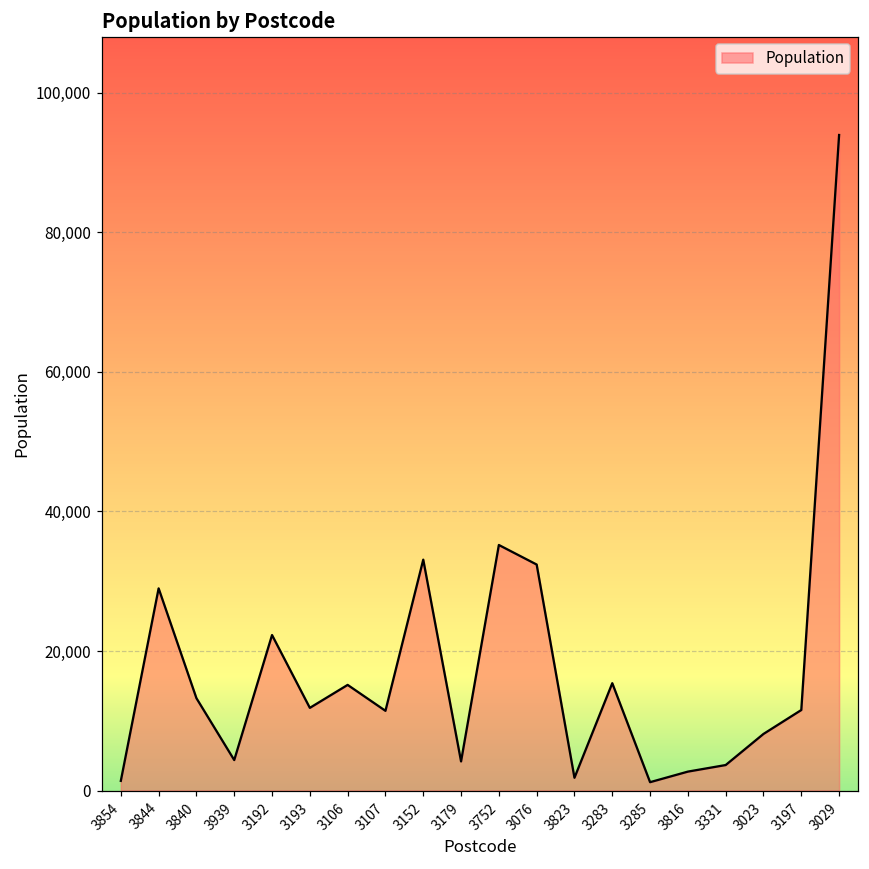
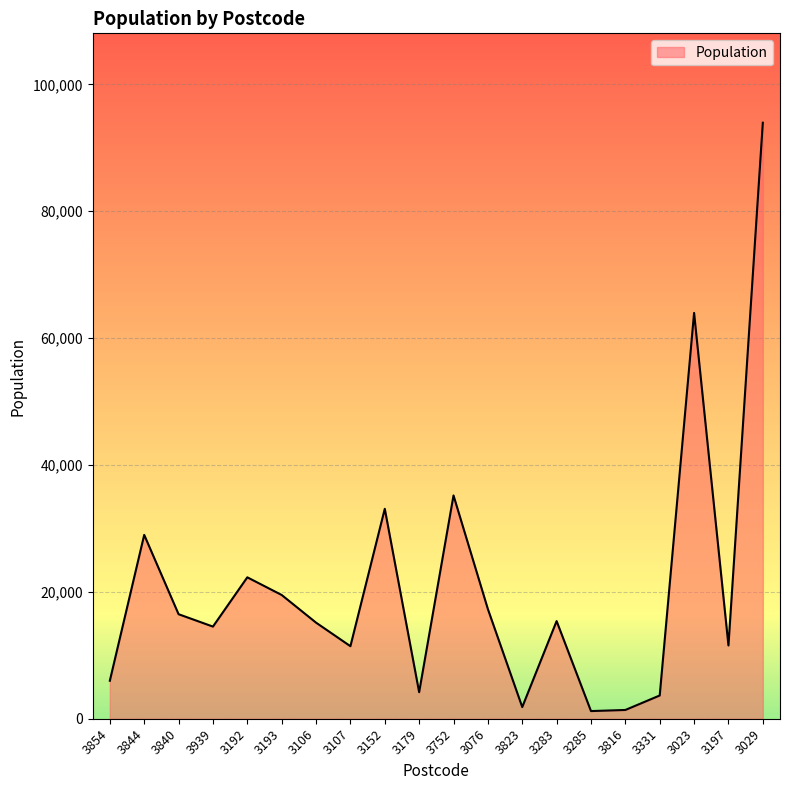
3854: 1,000 -> 6,000
3840: 13,000 -> 16,000
3939: 4,000 -> 15,000
3193: 12,000 -> 20,000
3076: 32,000 -> 17,000
3816: 3,000 -> 1,000
3023: 8,000 -> 64,000
